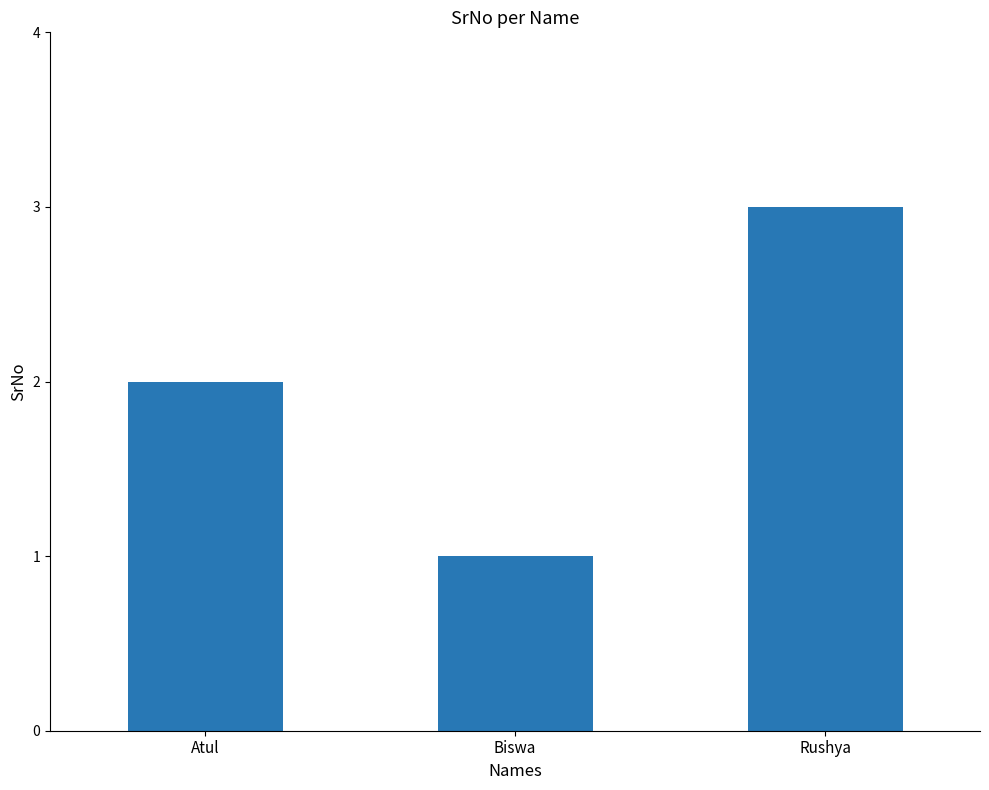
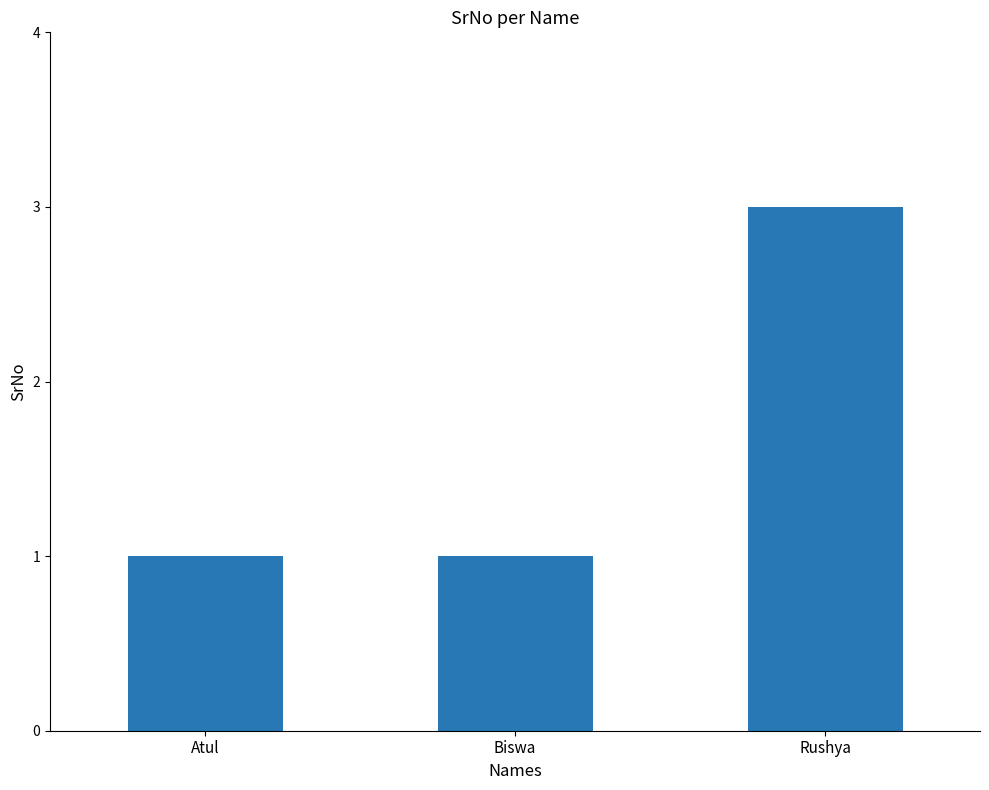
Atul: 2 -> 1
